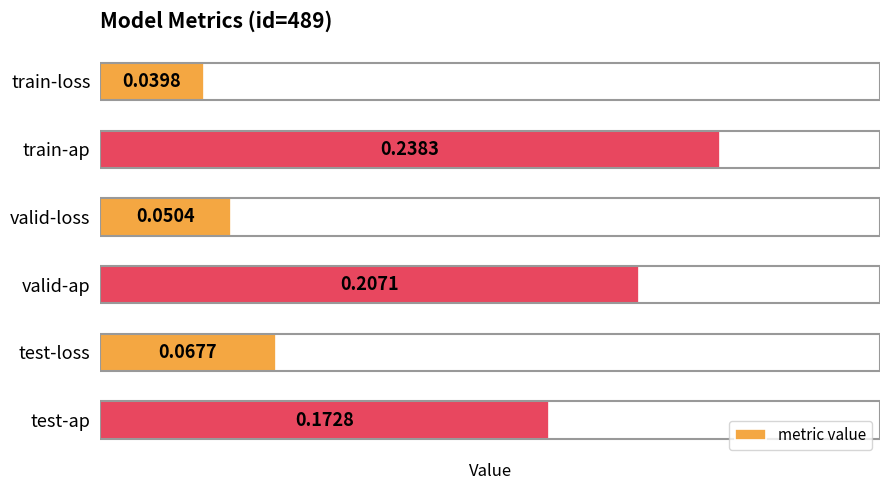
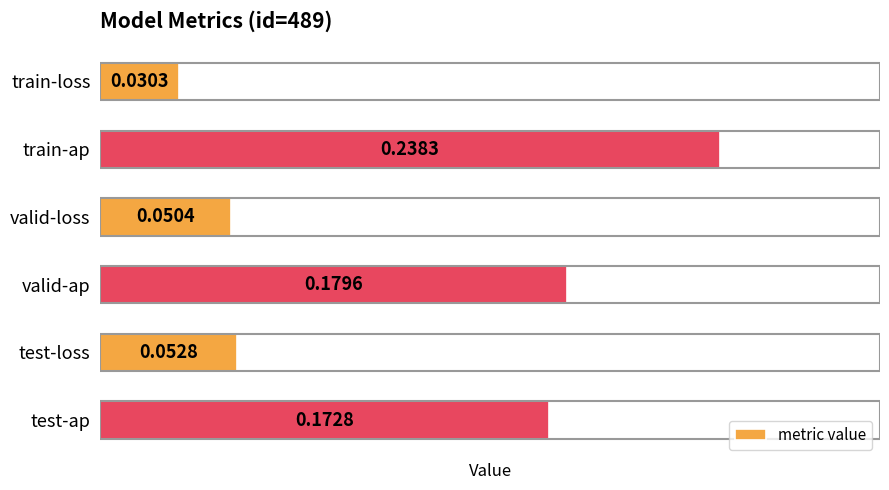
train-loss: 0.0398 -> 0.0303
valid-ap: 0.2071 -> 0.1796
test-loss: 0.0677 -> 0.0528
